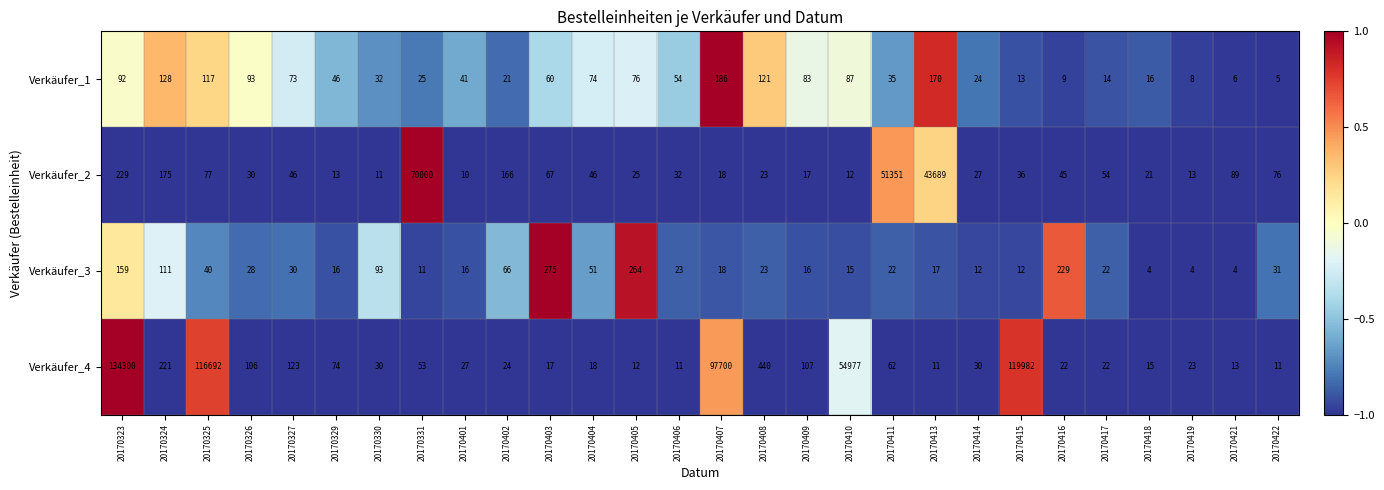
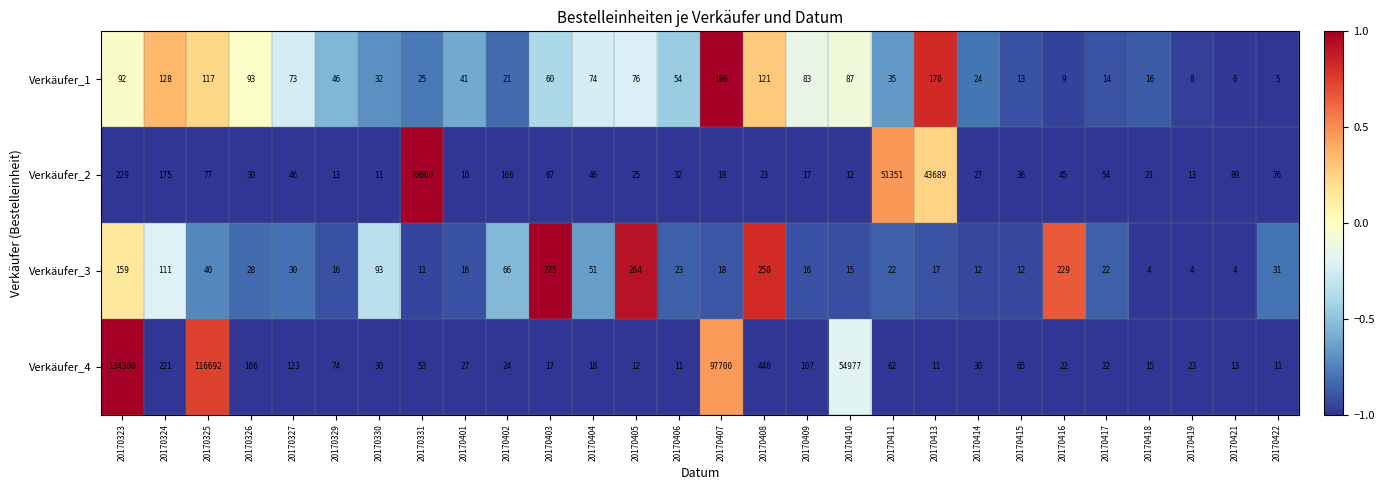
Verkäufer_3, 20170408: 23 -> 250
Verkäufer_4, 20170415: 119982 -> 65
